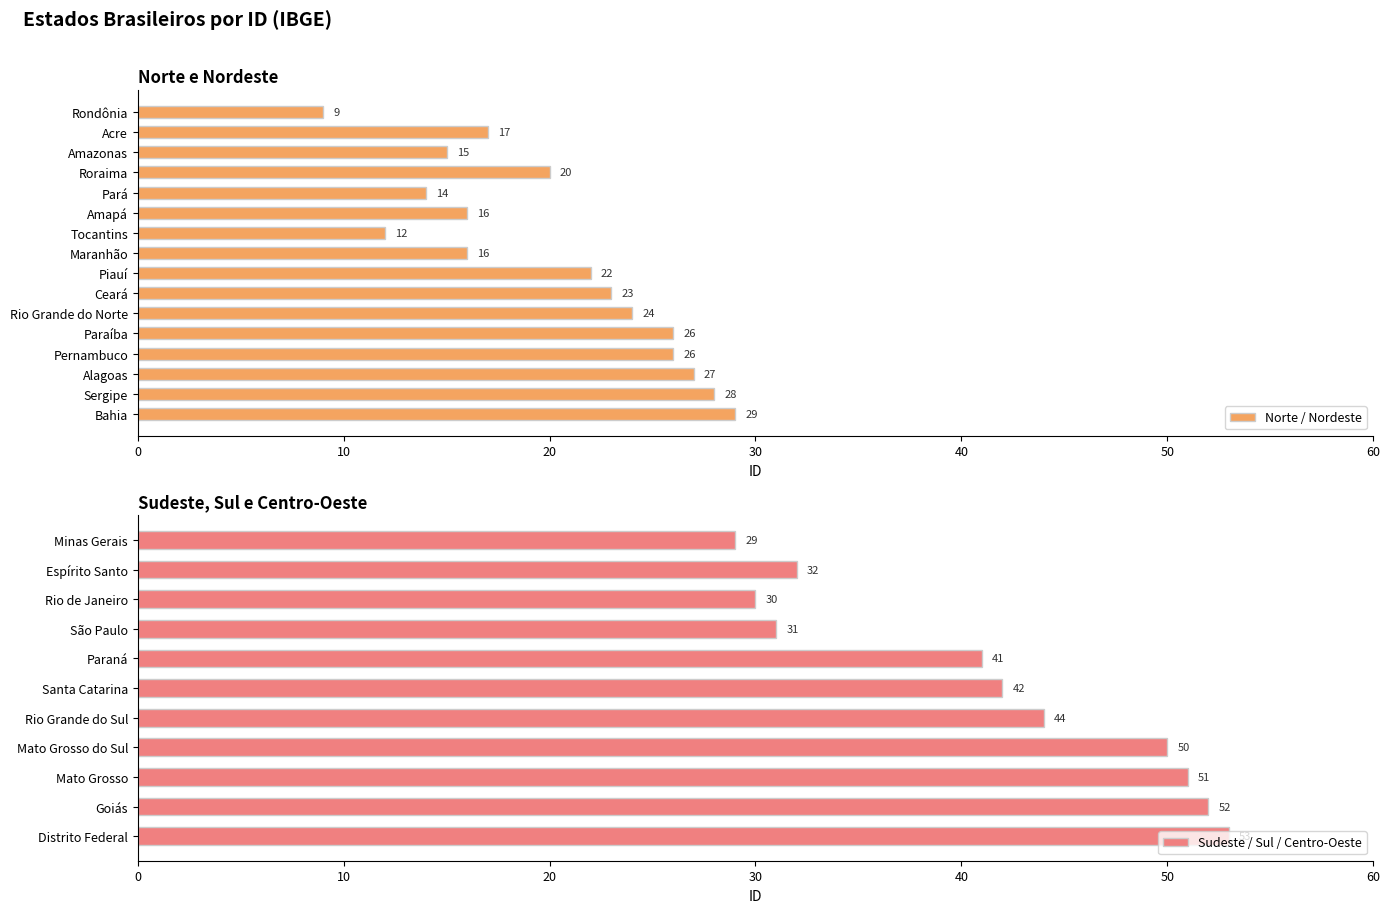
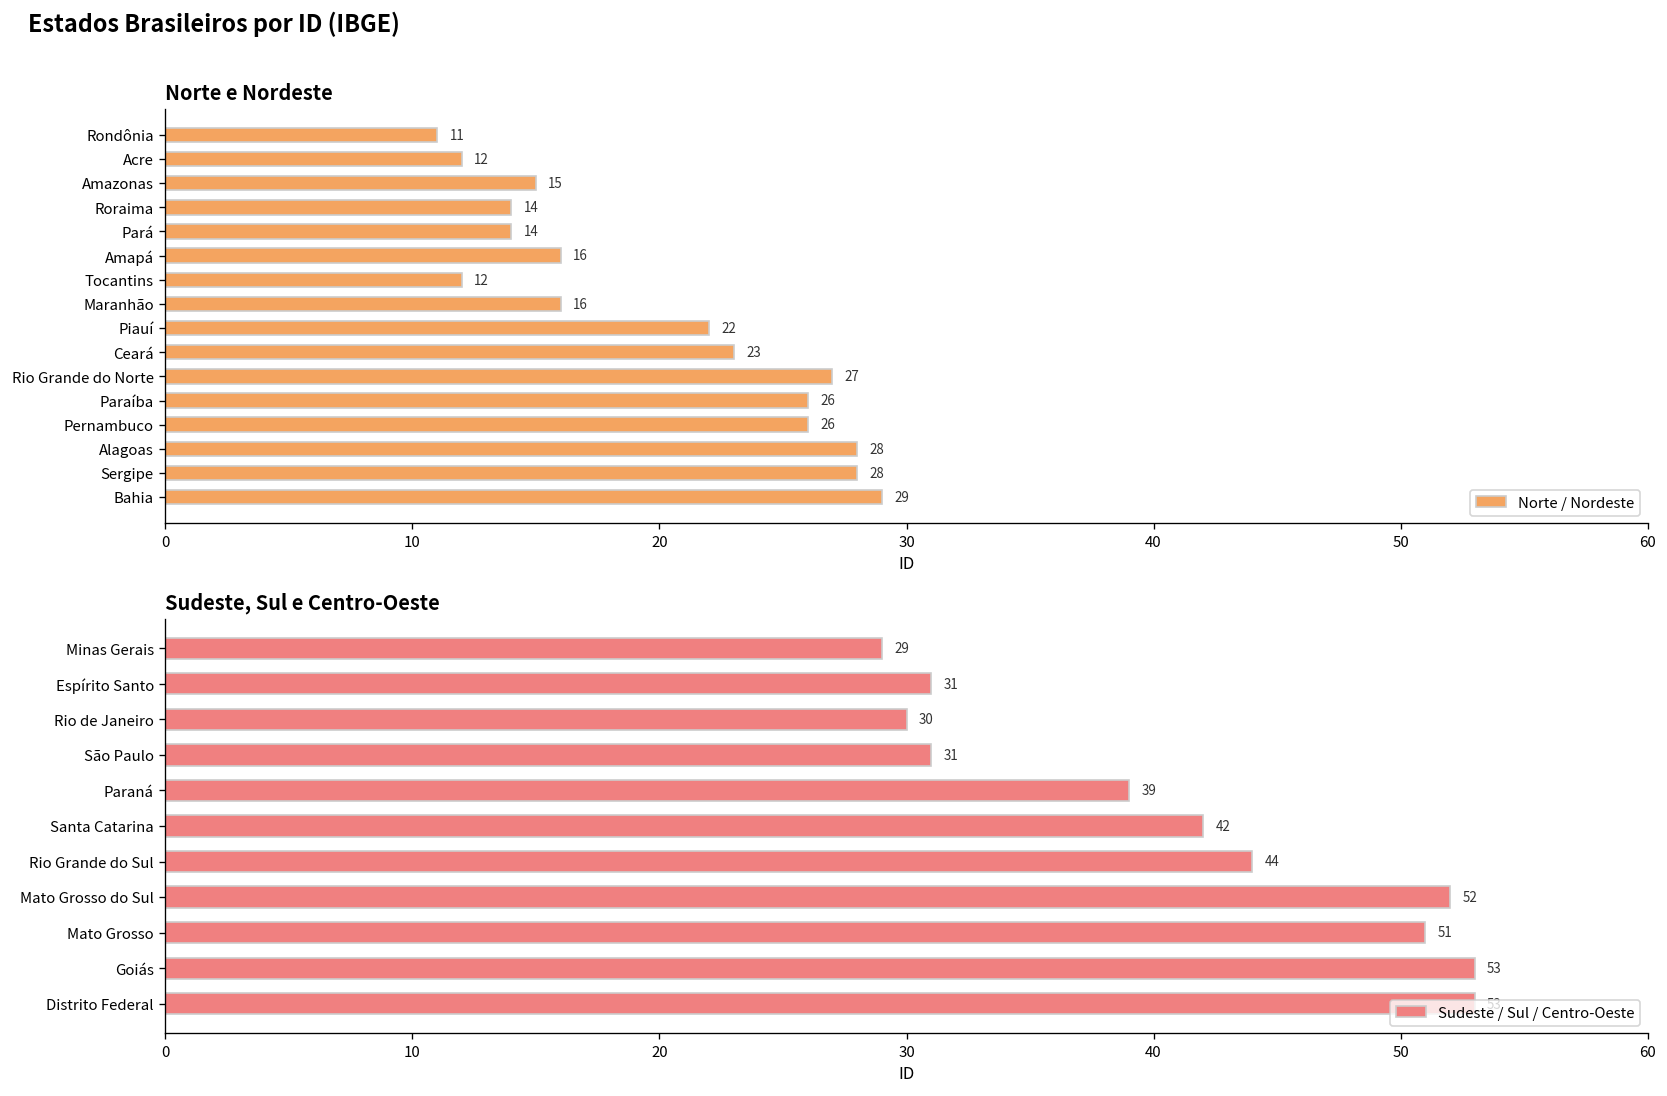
Norte e Nordeste, Rondônia: 9 -> 11
Norte e Nordeste, Acre: 17 -> 12
Norte e Nordeste, Roraima: 20 -> 14
Norte e Nordeste, Rio Grande do Norte: 24 -> 27
Norte e Nordeste, Alagoas: 27 -> 28
Sudeste, Sul e Centro-Oeste, Espírito Santo: 32 -> 31
Sudeste, Sul e Centro-Oeste, Paraná: 41 -> 39
Sudeste, Sul e Centro-Oeste, Mato Grosso do Sul: 50 -> 52
Sudeste, Sul e Centro-Oeste, Goiás: 52 -> 53
